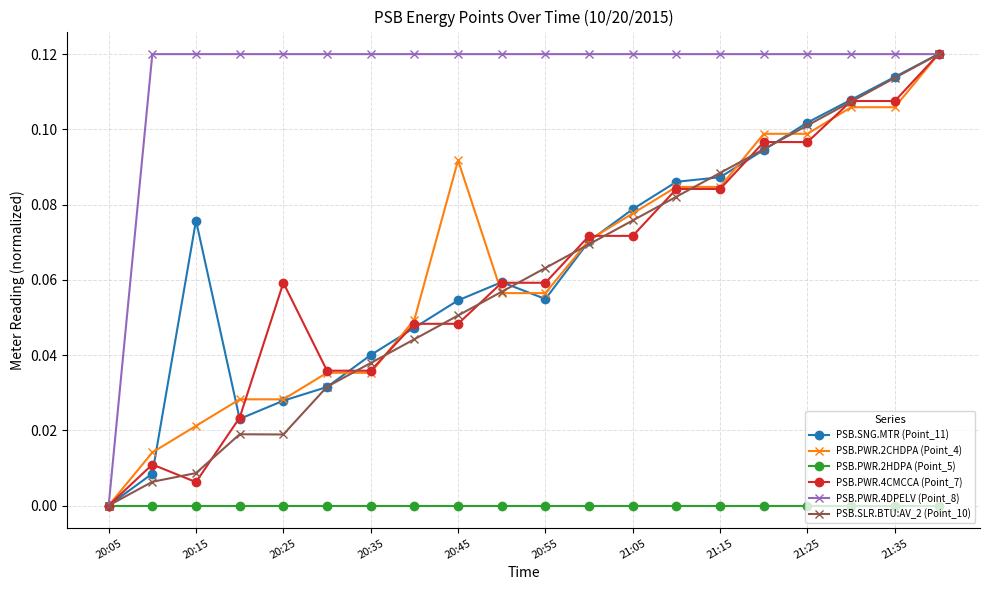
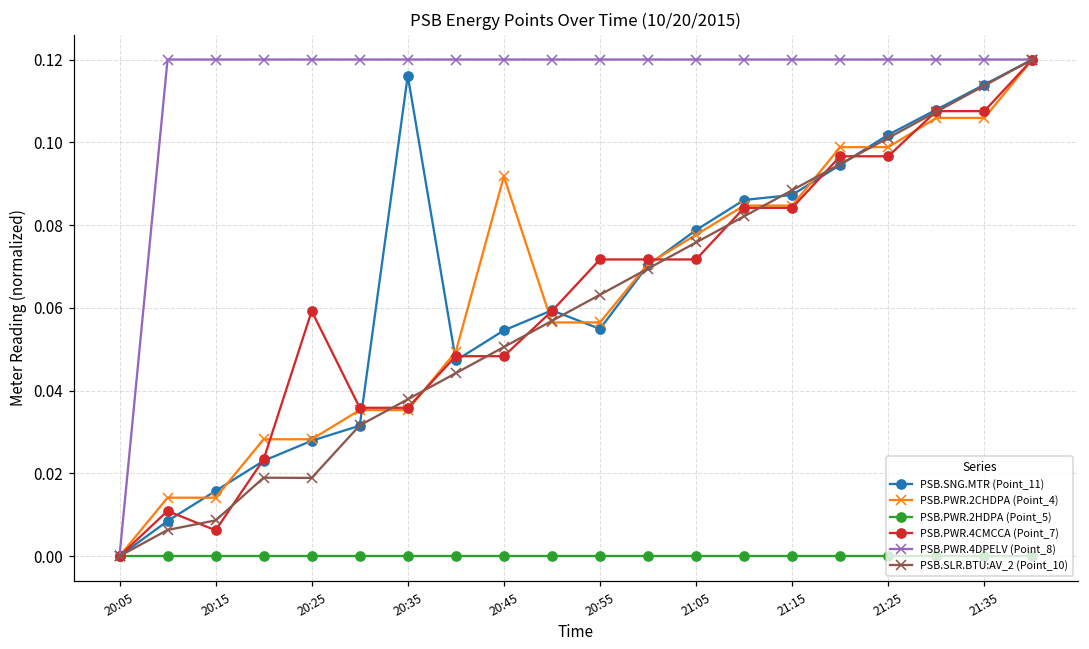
PSB.SNG.MTR (Point_11), 20:15: 0.076 -> 0.016
PSB.PWR.2CHDPA (Point_4), 20:15: 0.021 -> 0.014
PSB.SNG.MTR (Point_11), 20:35: 0.040 -> 0.116
PSB.PWR.4CMCCA (Point_7), 20:55: 0.059 -> 0.072
